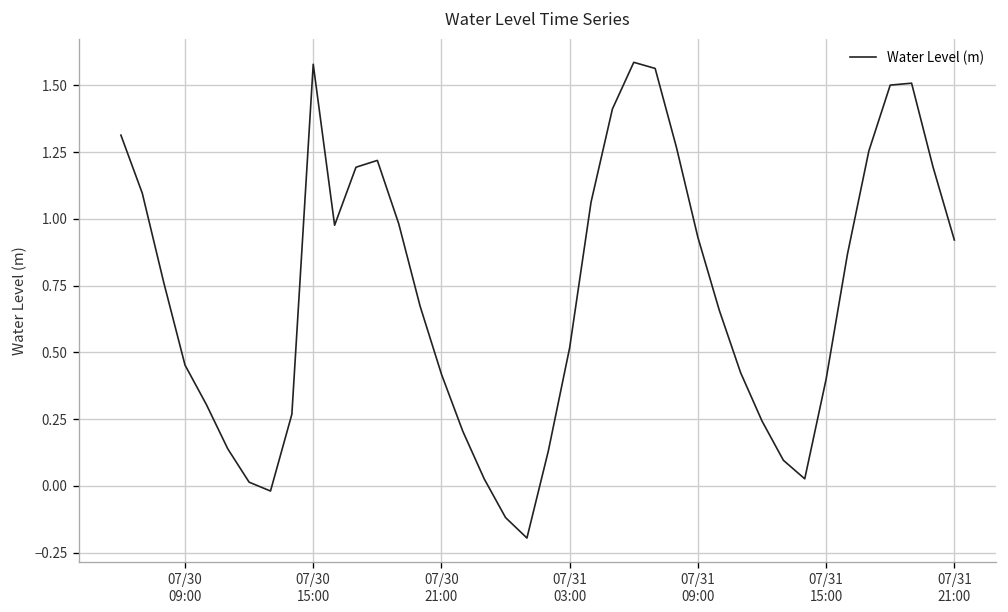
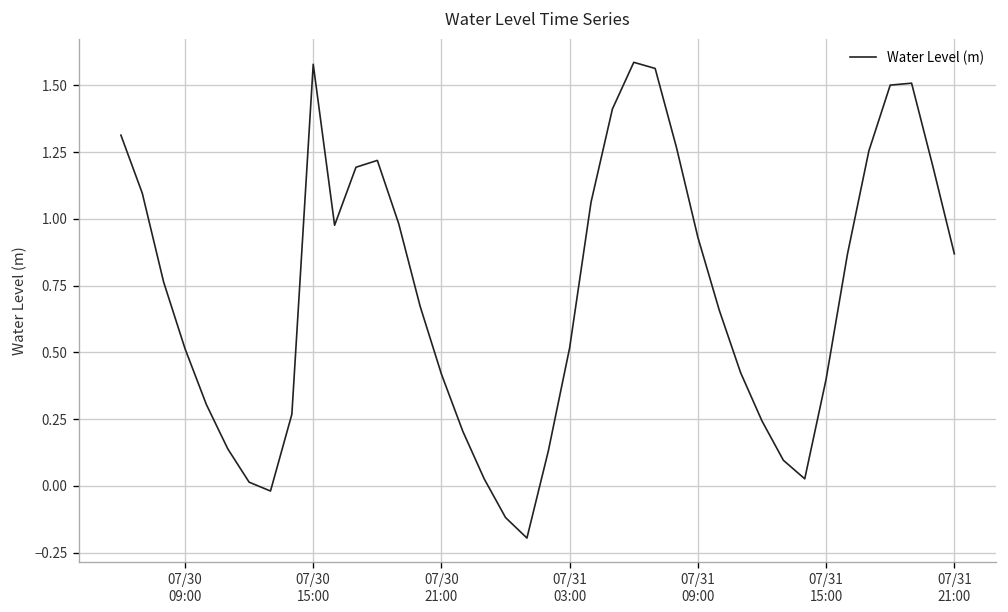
07/30 09:00: 0.45 -> 0.51
07/31 21:00: 0.92 -> 0.87
